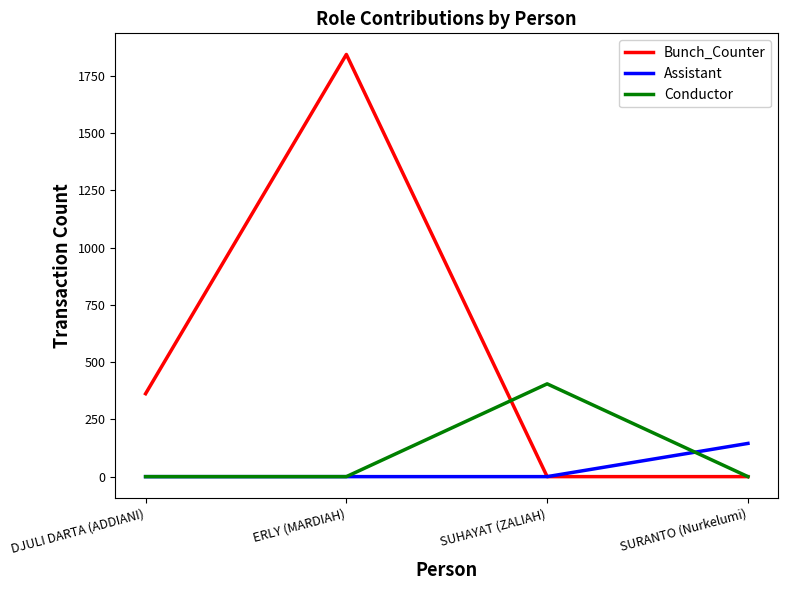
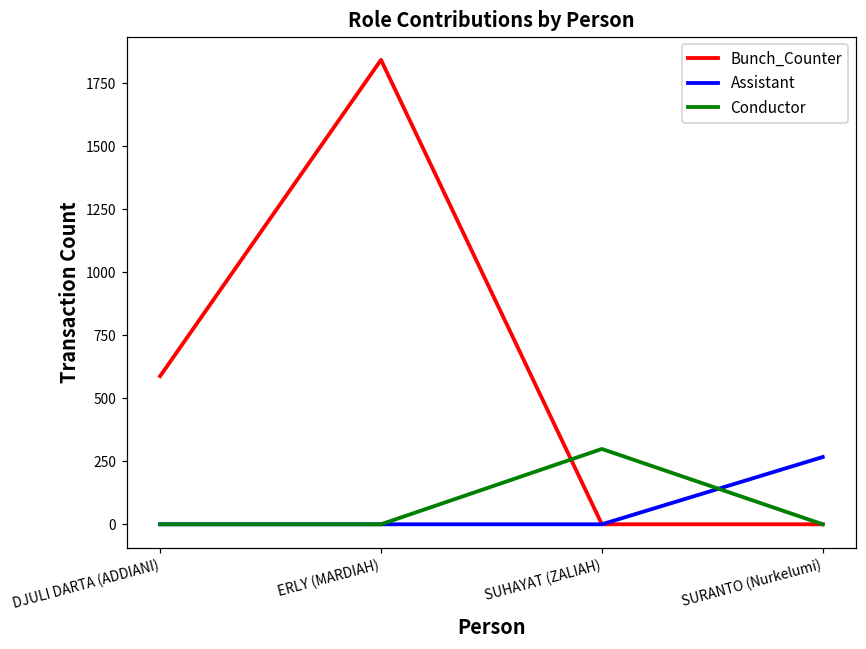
Bunch_Counter, DJULI DARTA (ADDIANI): 360 -> 590
Conductor, SUHAYAT (ZALIAH): 410 -> 300
Assistant, SURANTO (Nurkelumi): 150 -> 270
